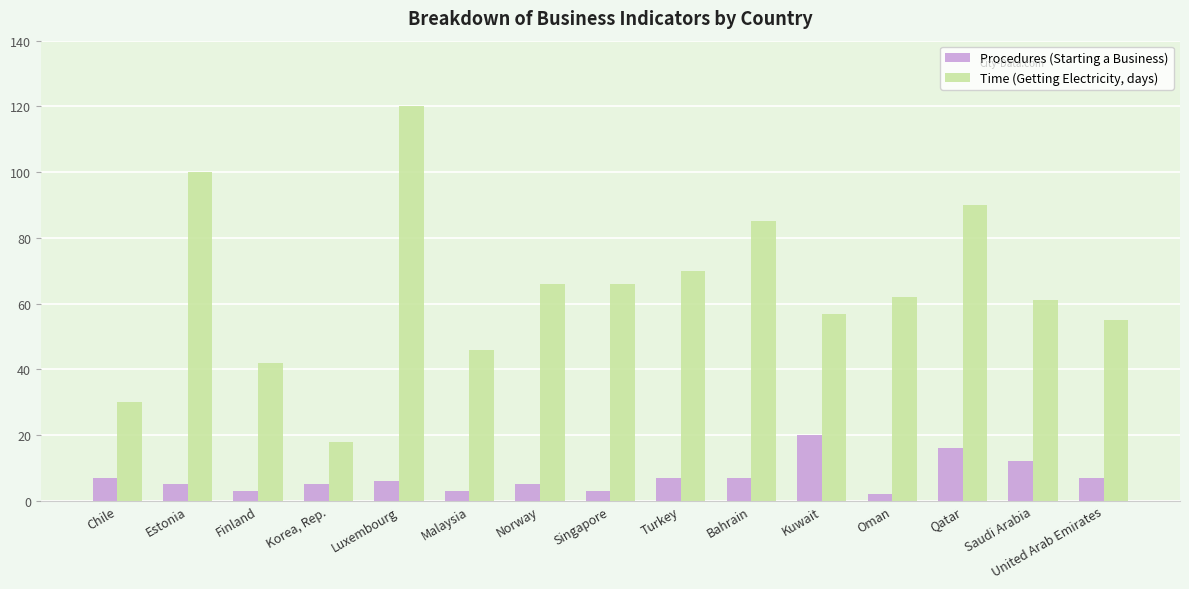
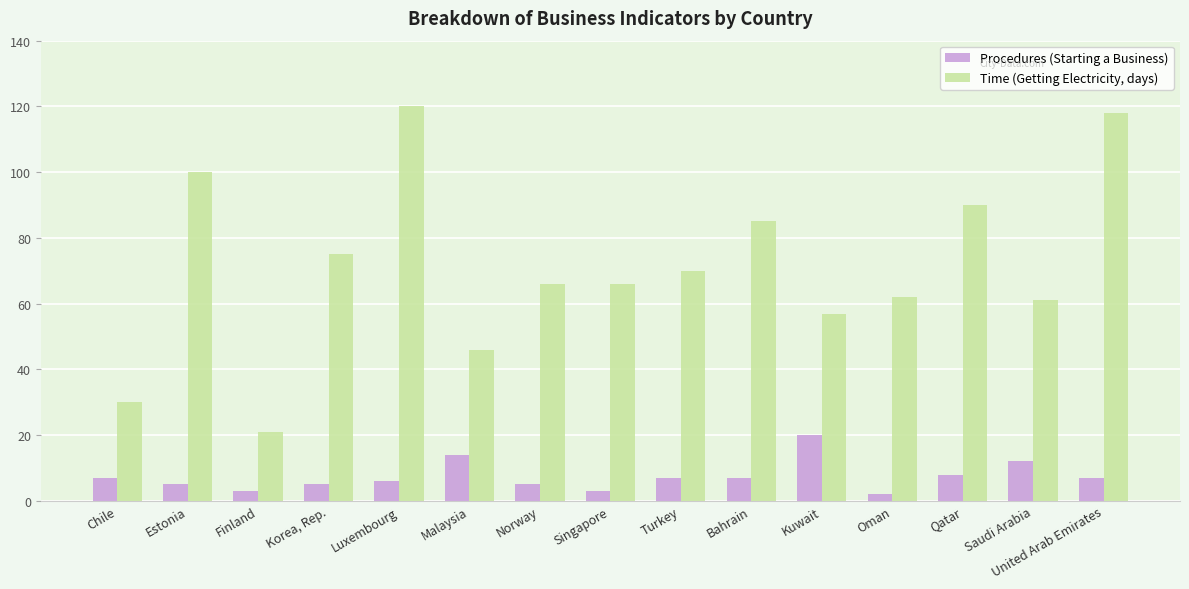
Time (Getting Electricity, days), Finland: 42 -> 21
Time (Getting Electricity, days), Korea, Rep.: 18 -> 75
Procedures (Starting a Business), Malaysia: 3 -> 14
Procedures (Starting a Business), Qatar: 16 -> 8
Time (Getting Electricity, days), United Arab Emirates: 55 -> 118
